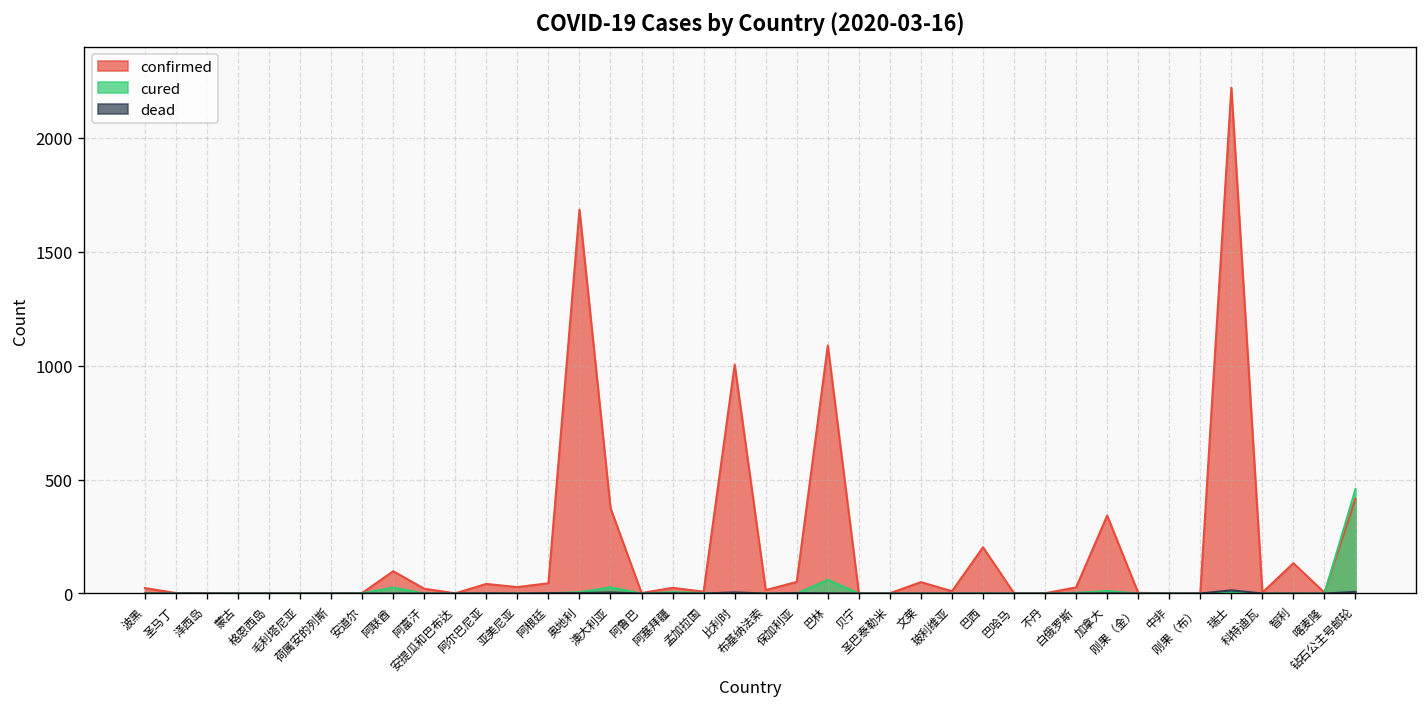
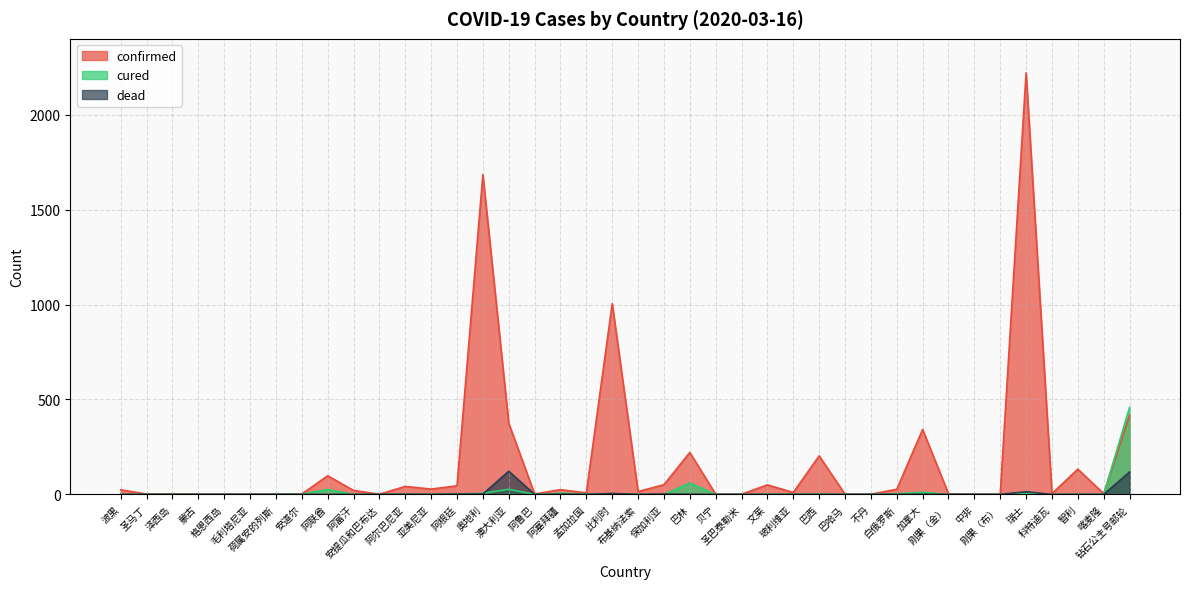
dead, 澳大利亚: 10 -> 120
confirmed, 巴林: 1090 -> 220
dead, 钻石公主号邮轮: 10 -> 120
